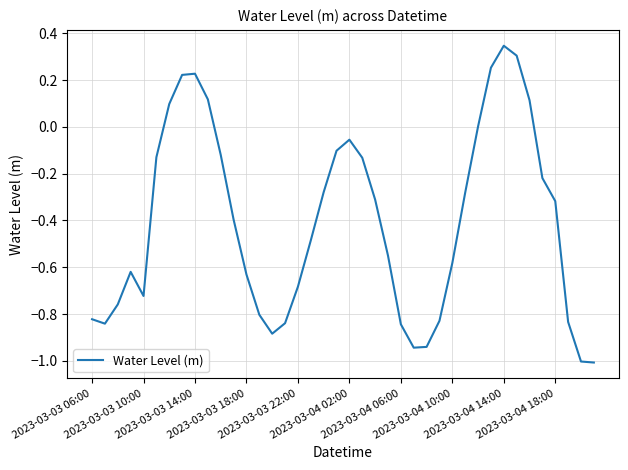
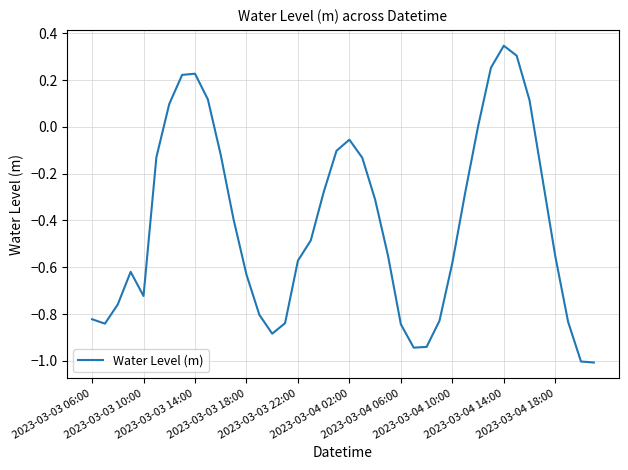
2023-03-03 22:00: -0.68 -> -0.57
2023-03-04 18:00: -0.32 -> -0.55
